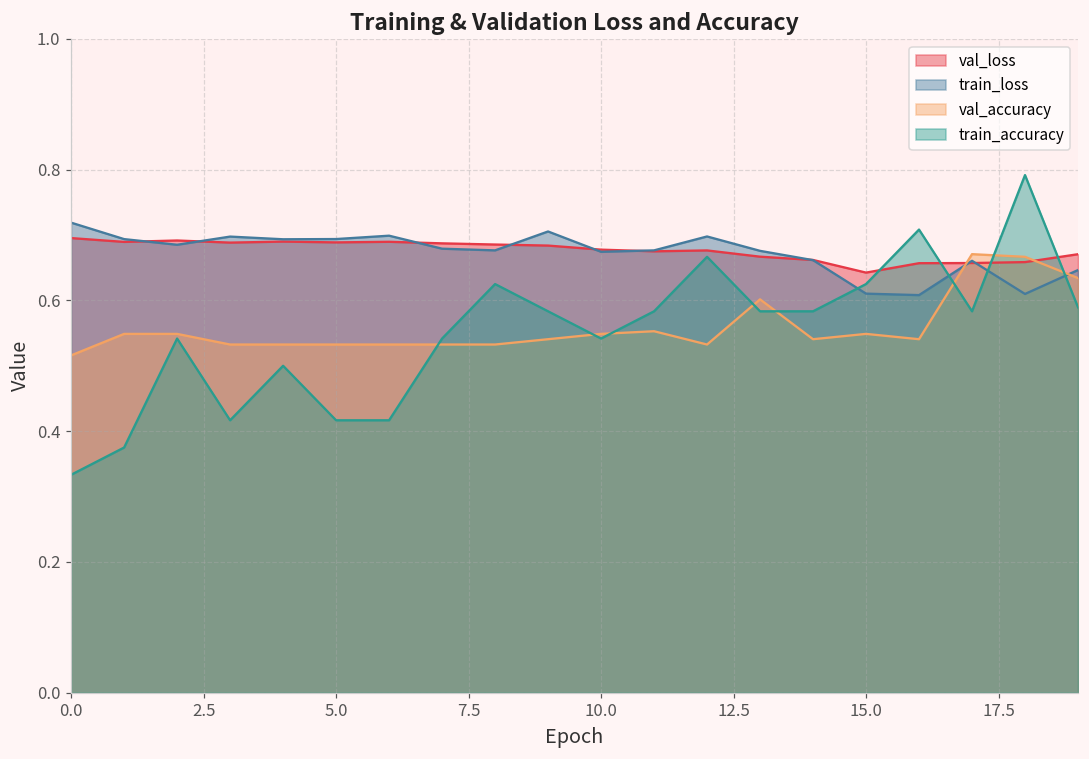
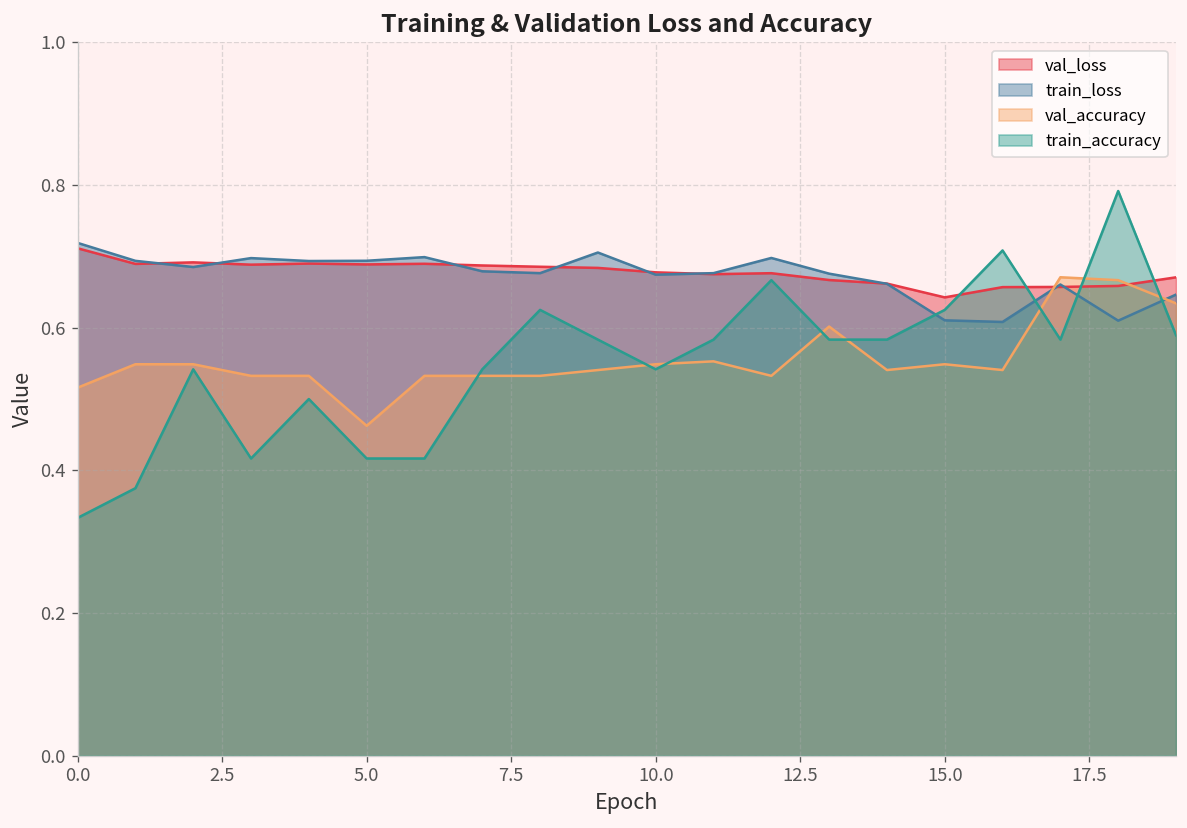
val_loss, 0.0: 0.70 -> 0.71
val_accuracy, 5.0: 0.53 -> 0.46
